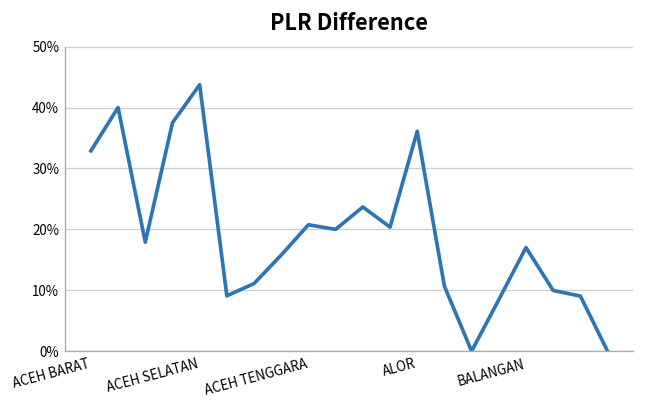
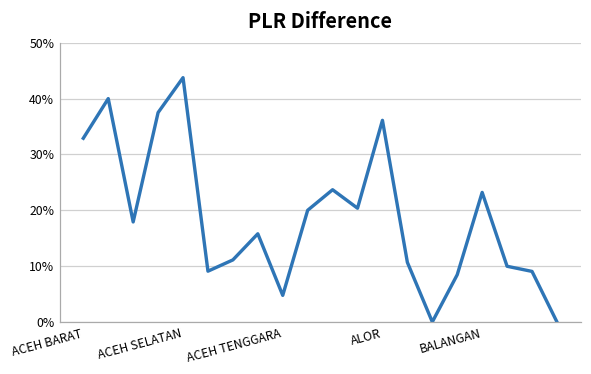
ACEH TENGGARA: 21% -> 5%
BALANGAN: 17% -> 23%
